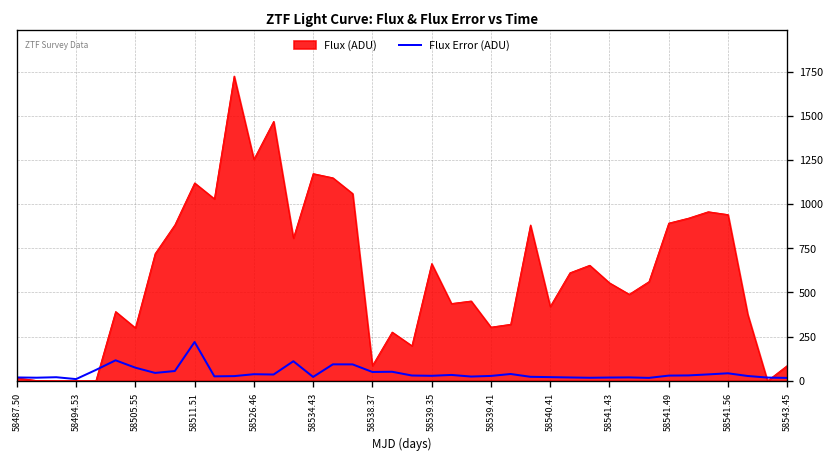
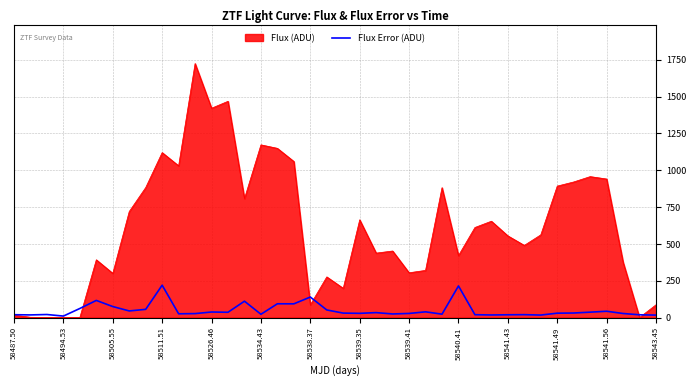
Flux (ADU), 58526.46: 1250 -> 1420
Flux Error (ADU), 58538.37: 50 -> 140
Flux Error (ADU), 58540.41: 20 -> 210
